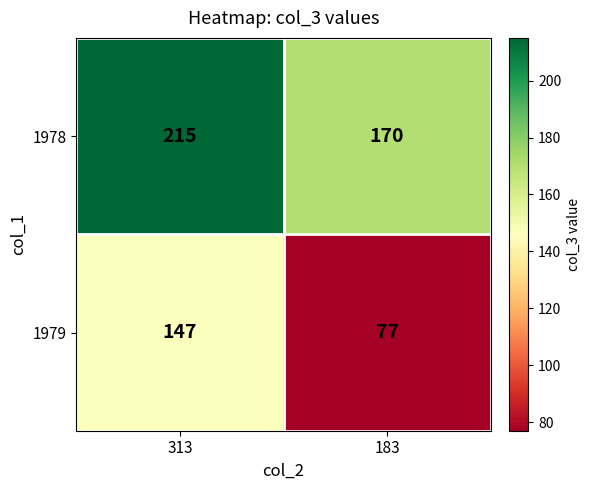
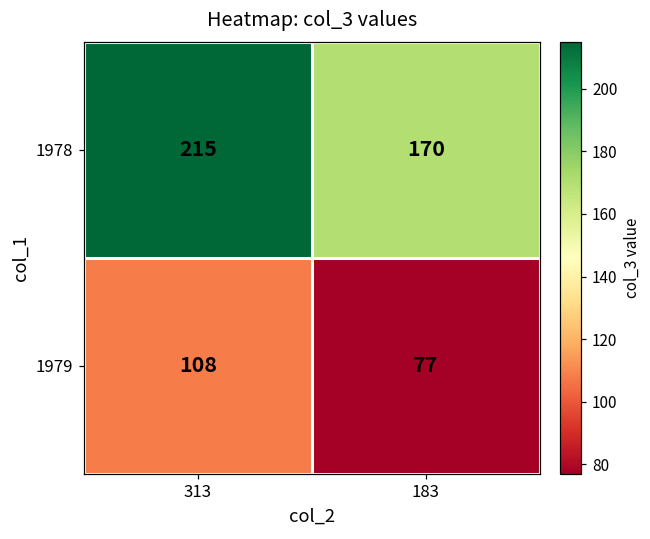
1979, 313: 147 -> 108
